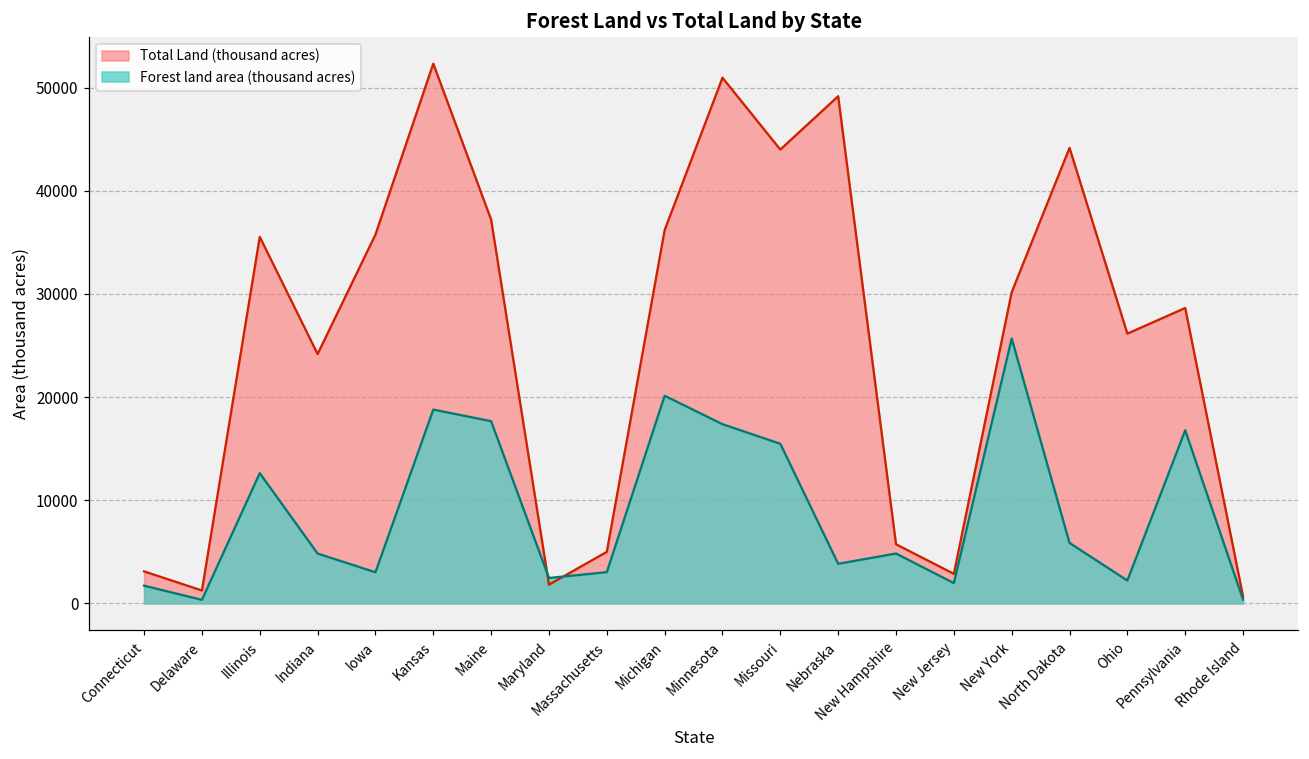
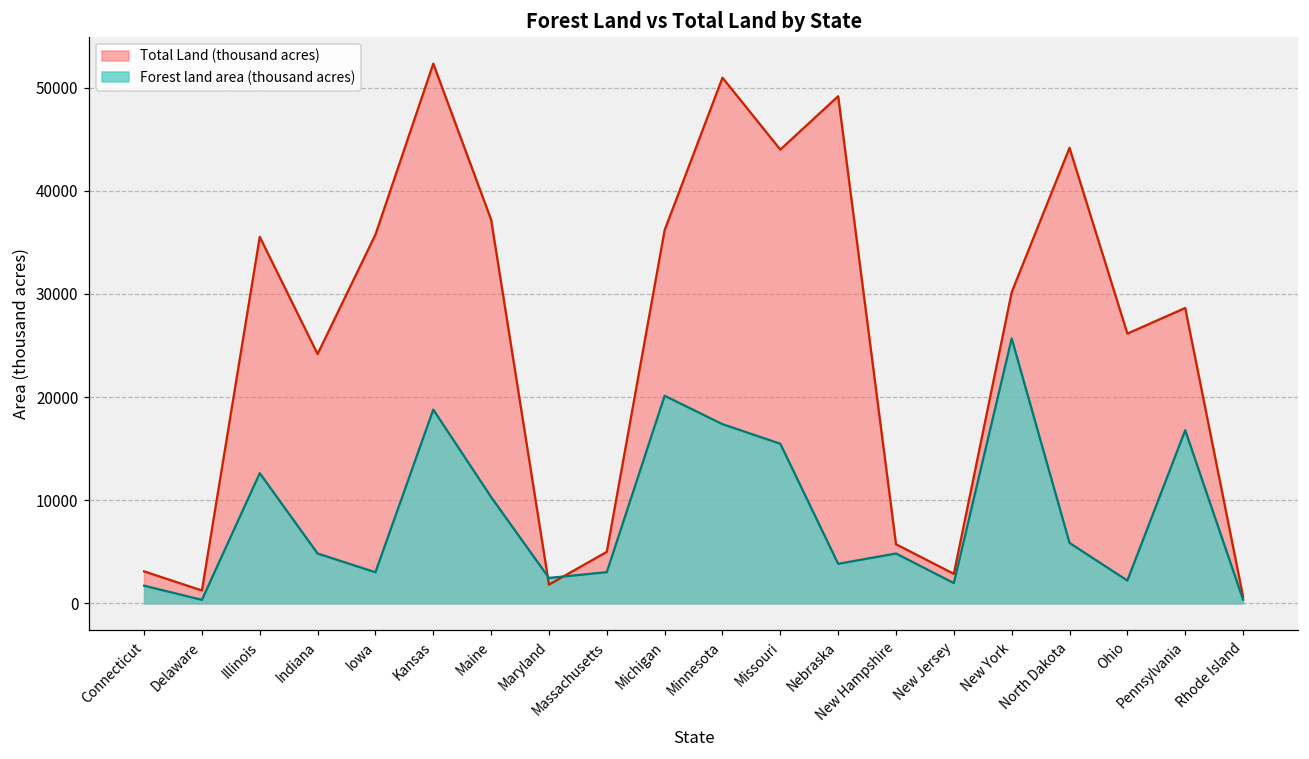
Forest land area (thousand acres), Maine: 18000 -> 10000
